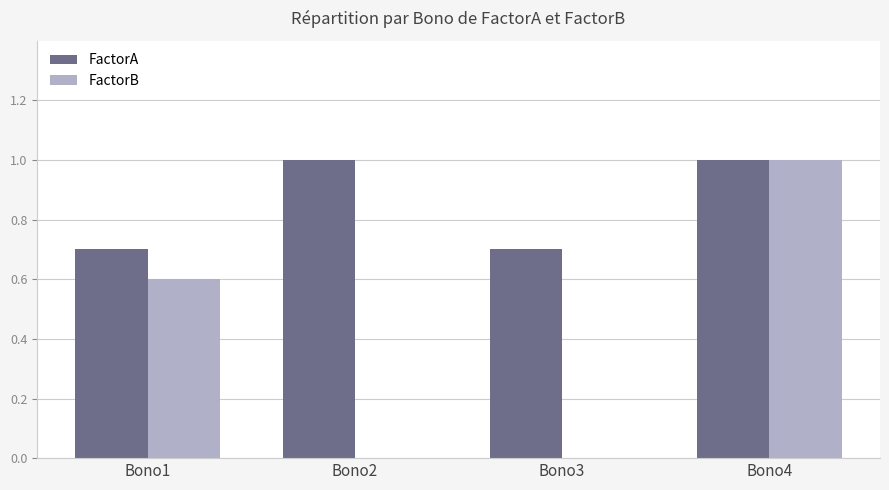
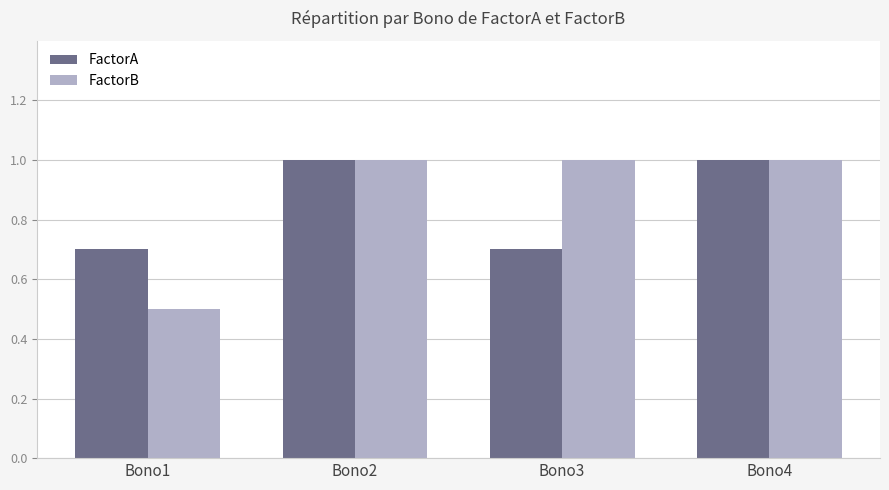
FactorB, Bono1: 0.6 -> 0.5
FactorB, Bono2: 0 -> 1
FactorB, Bono3: 0 -> 1
